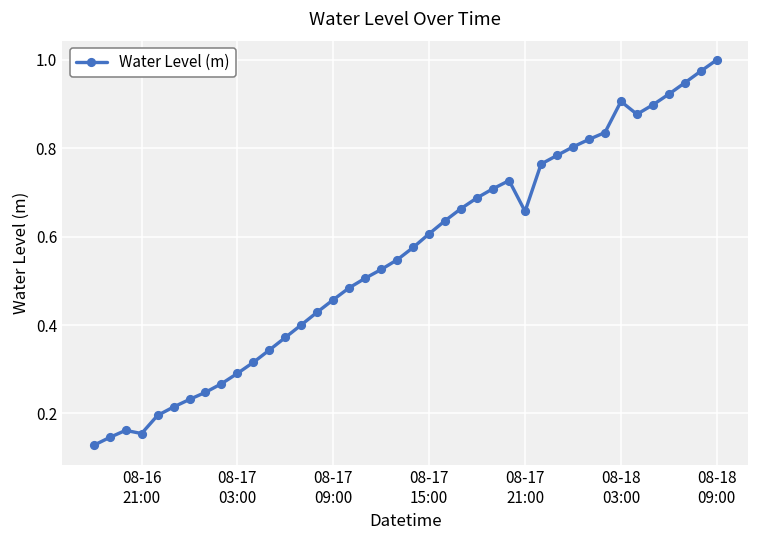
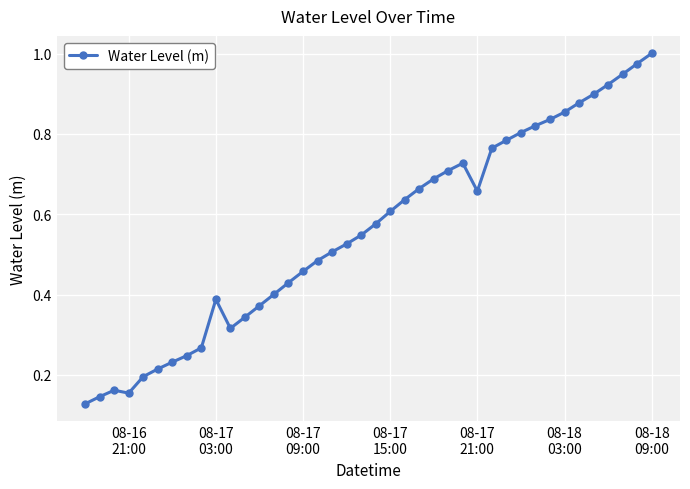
08-17 03:00: 0.29 -> 0.39
08-18 03:00: 0.91 -> 0.85
